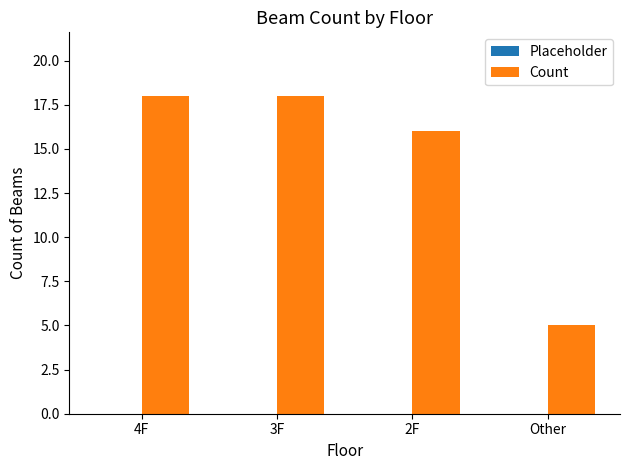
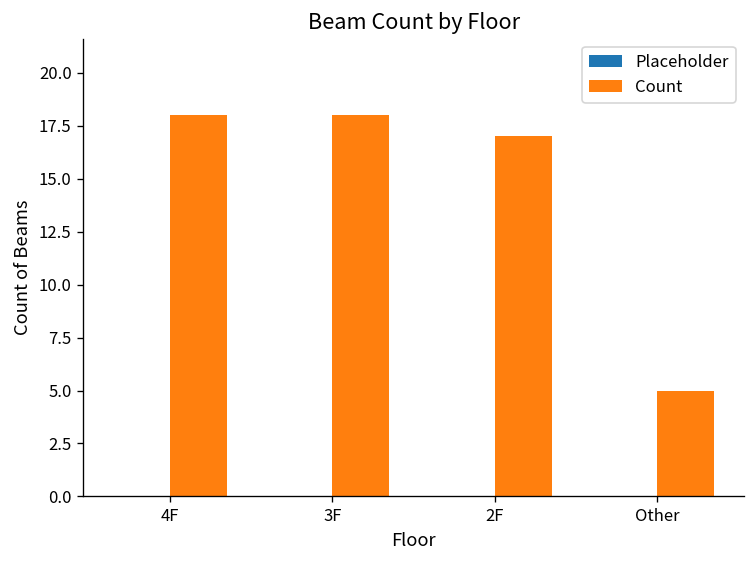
Count, 2F: 16 -> 17
